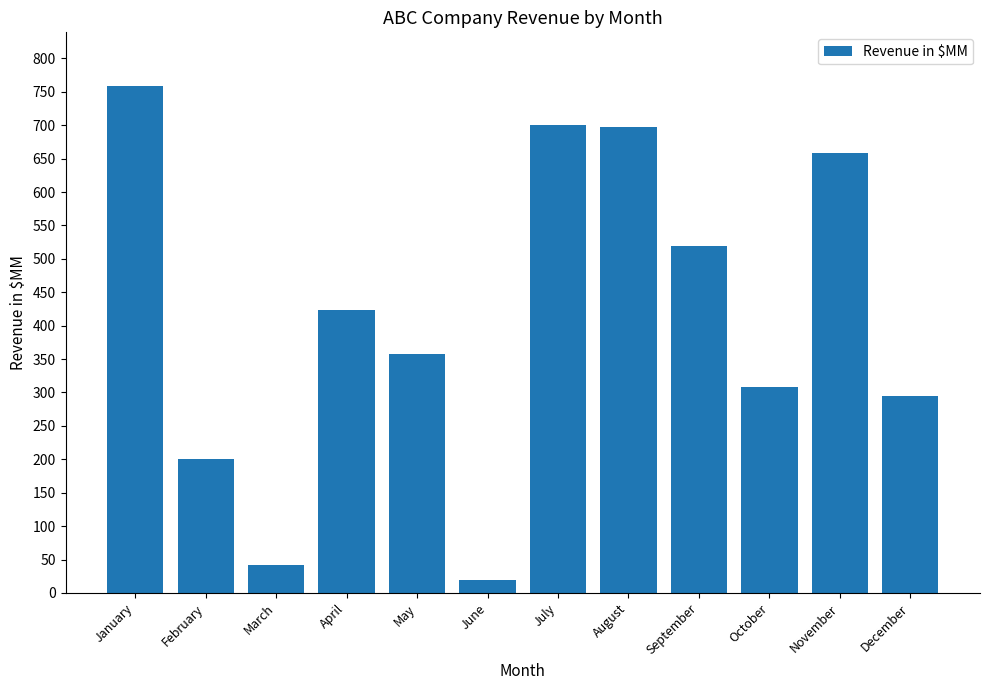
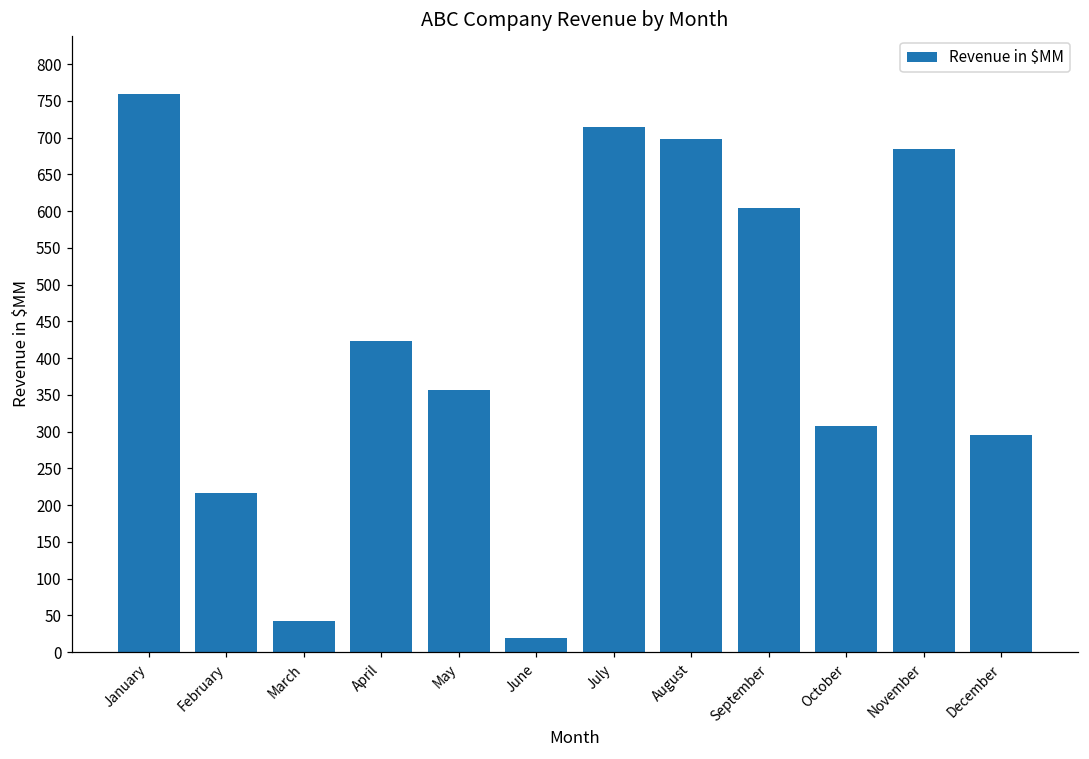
February: 200 -> 220
July: 700 -> 720
September: 520 -> 610
November: 660 -> 690
